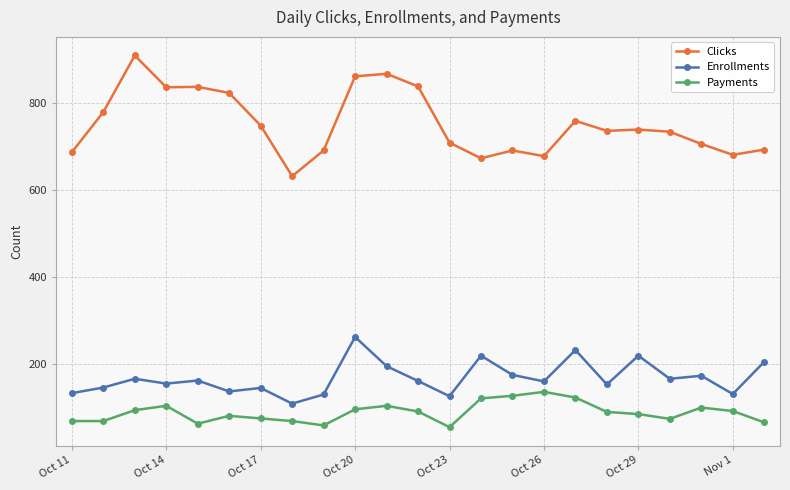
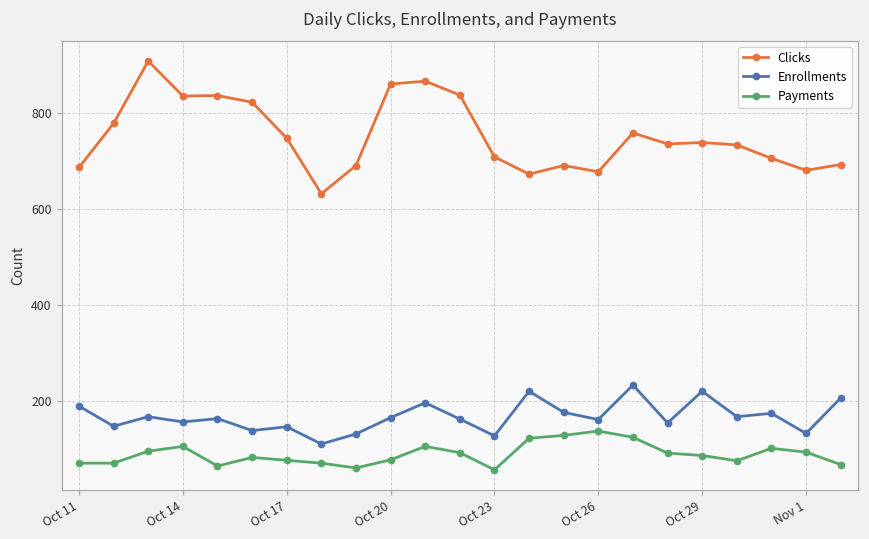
Enrollments, Oct 11: 130 -> 190
Enrollments, Oct 20: 260 -> 170
Payments, Oct 20: 100 -> 80
